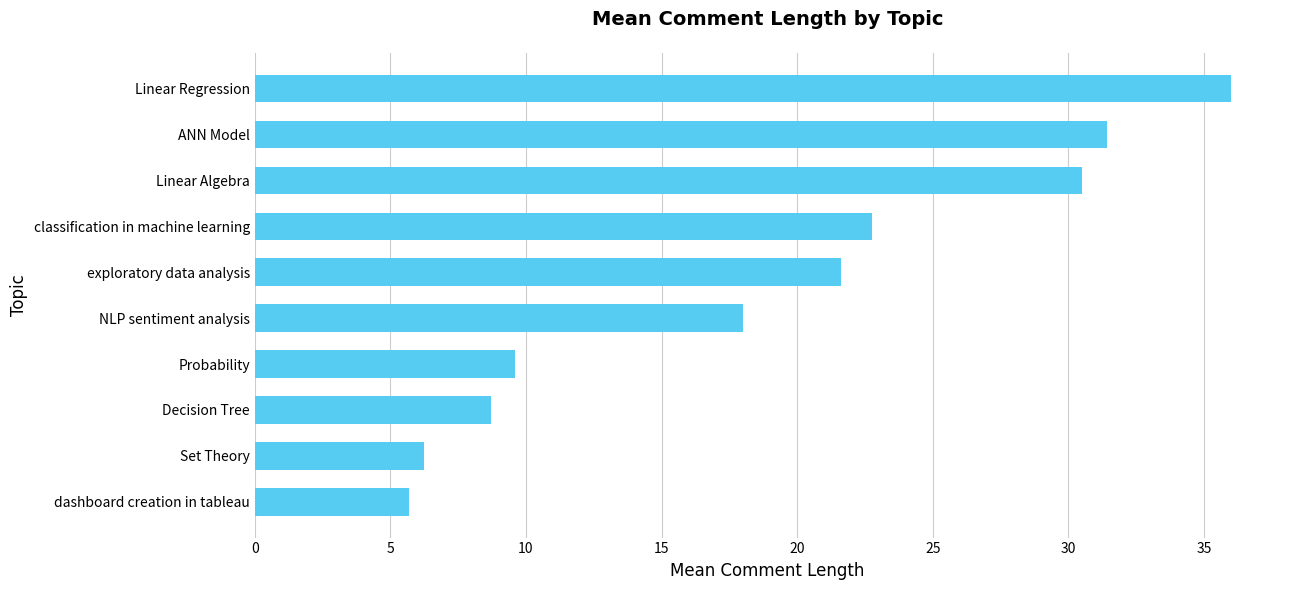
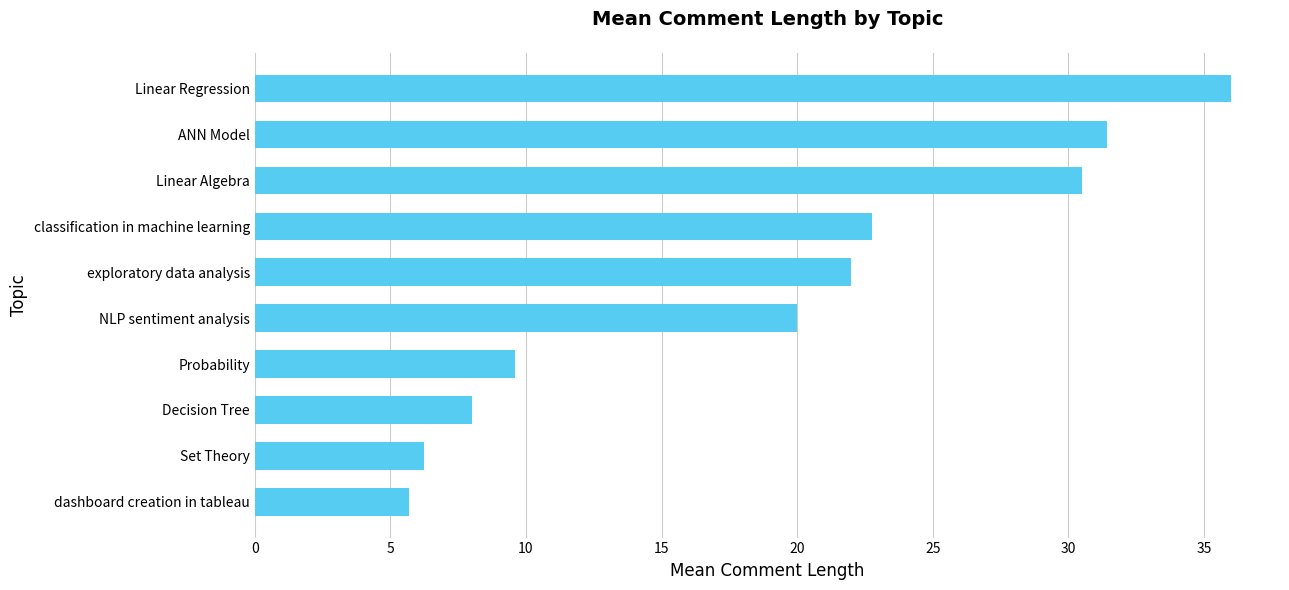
exploratory data analysis: 21.6 -> 22.0
NLP sentiment analysis: 18 -> 20
Decision Tree: 8.7 -> 8.0
